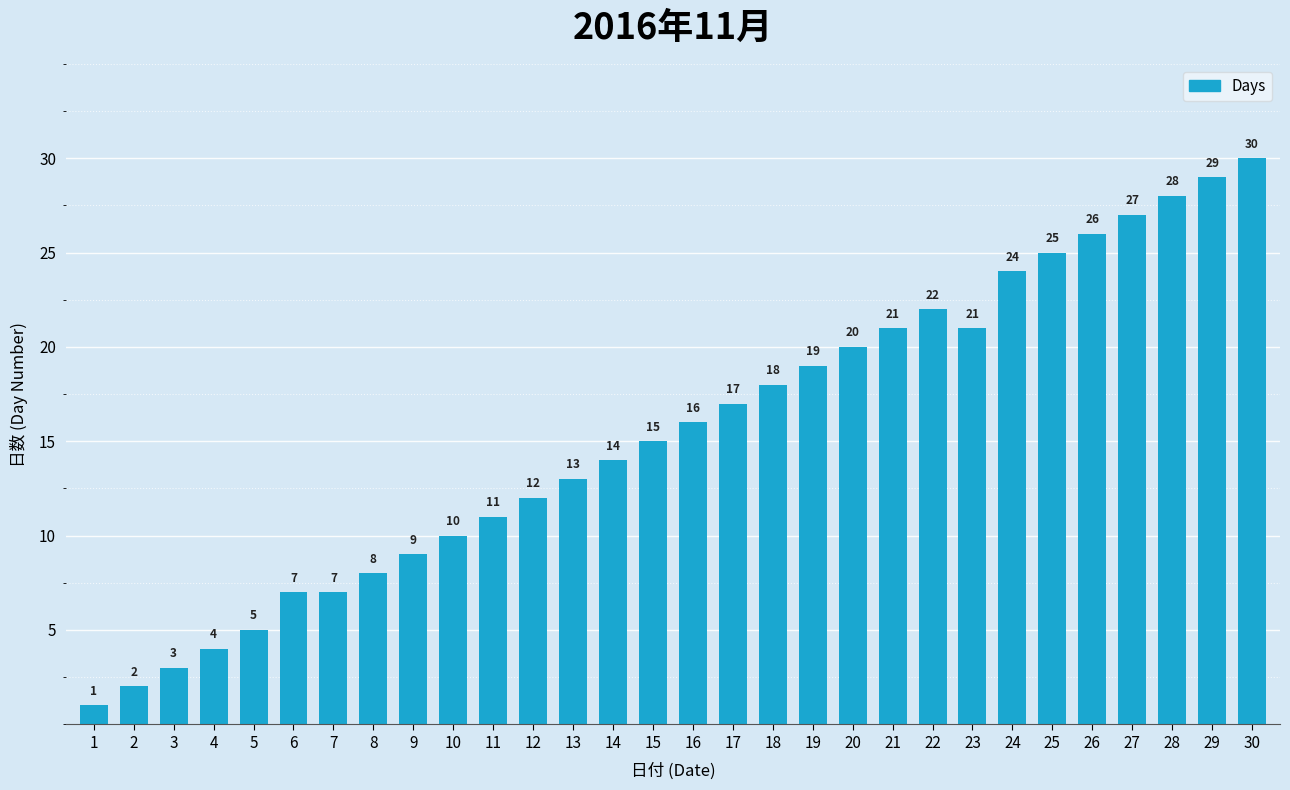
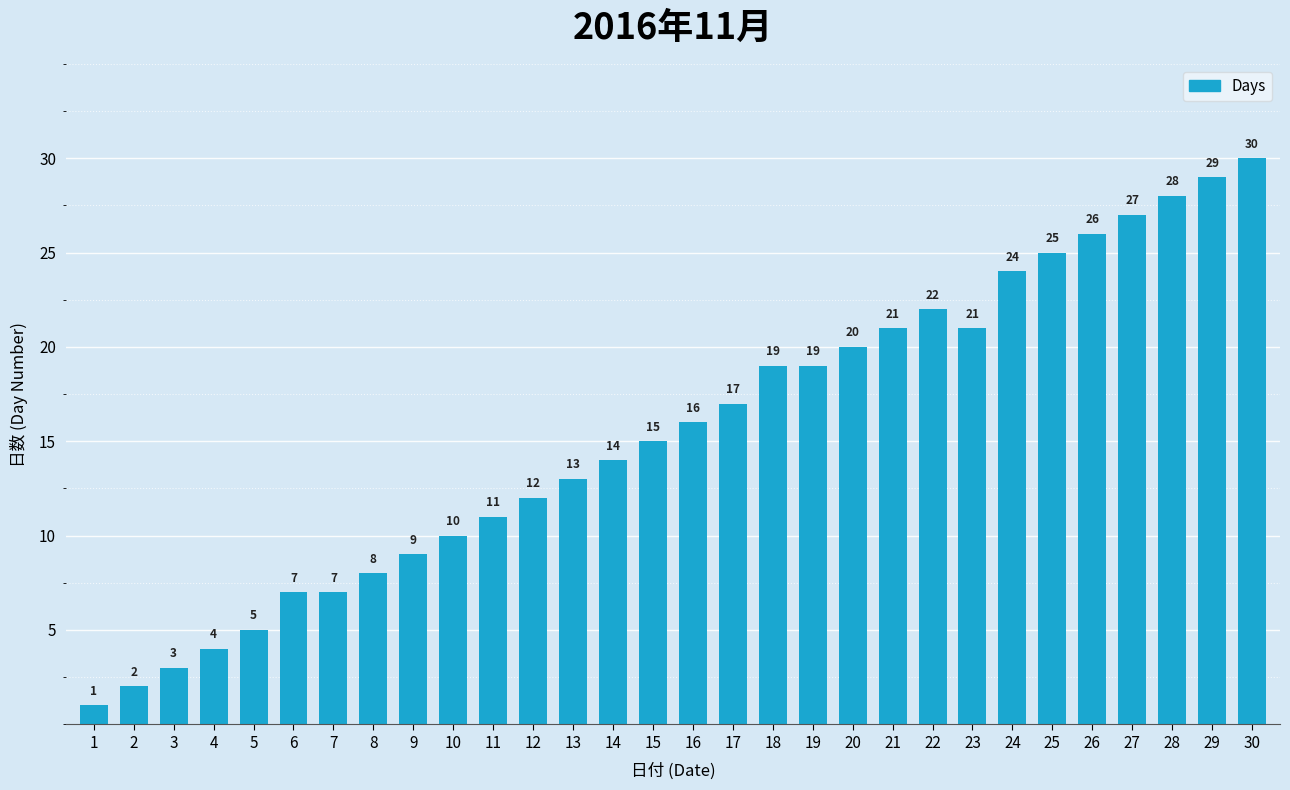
18: 18 -> 19
